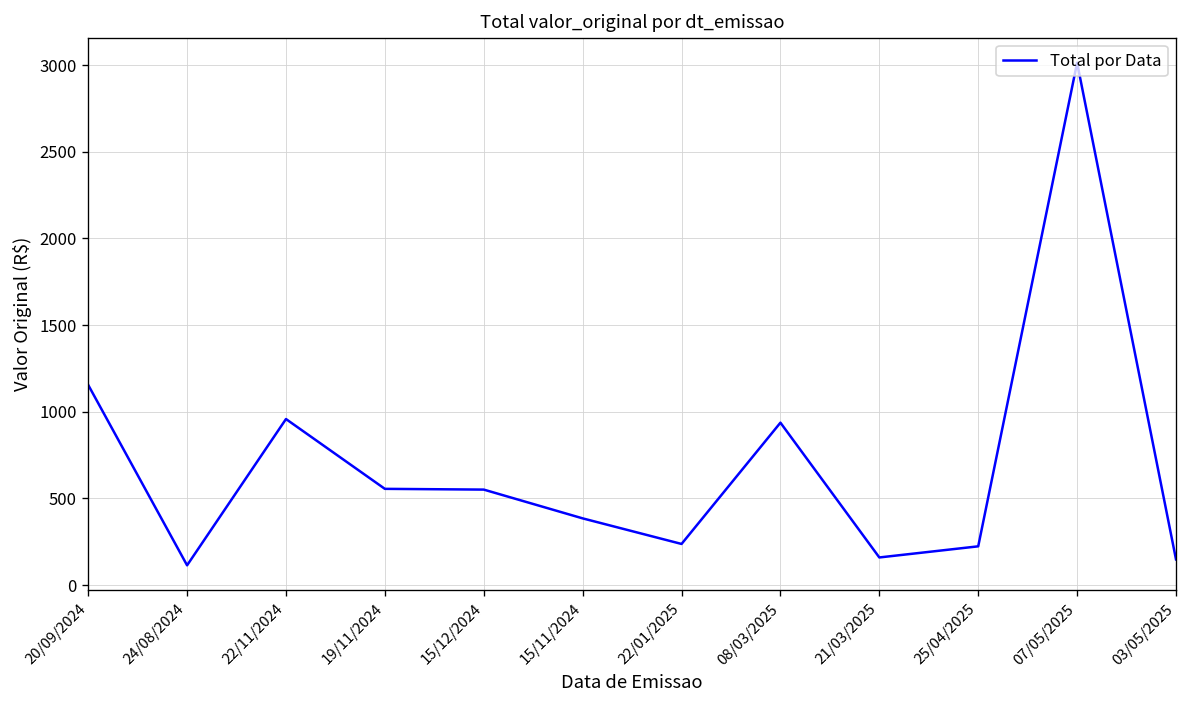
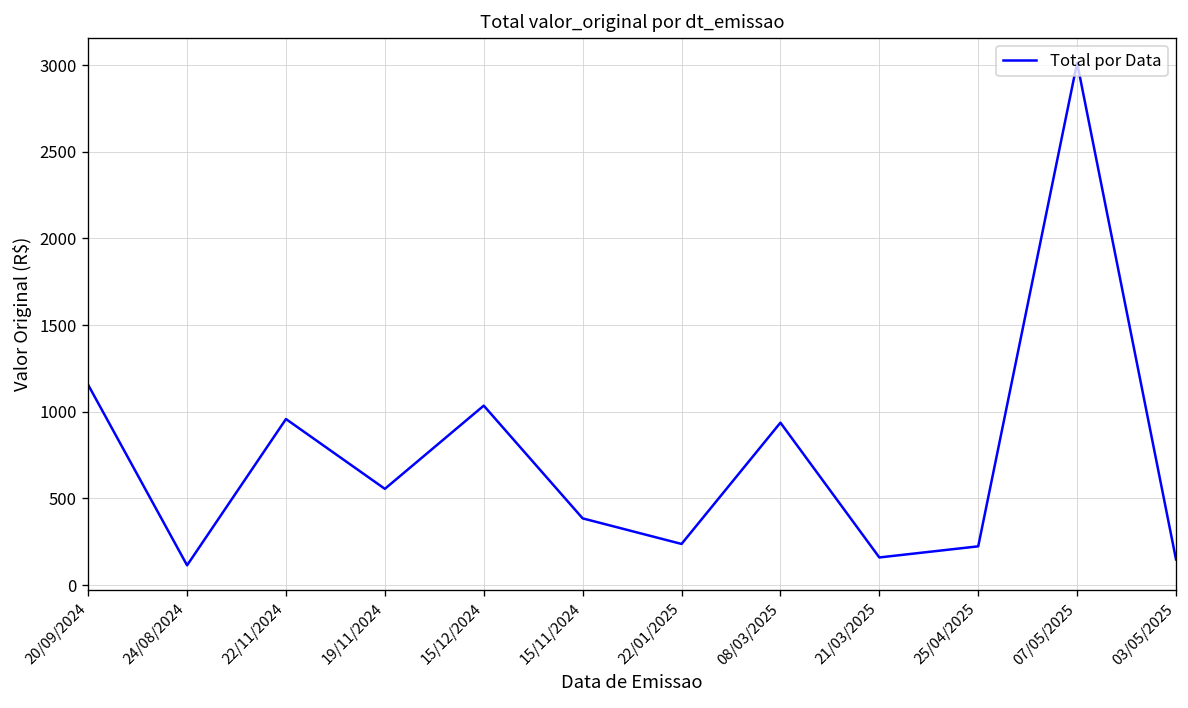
15/12/2024: 550 -> 1040
